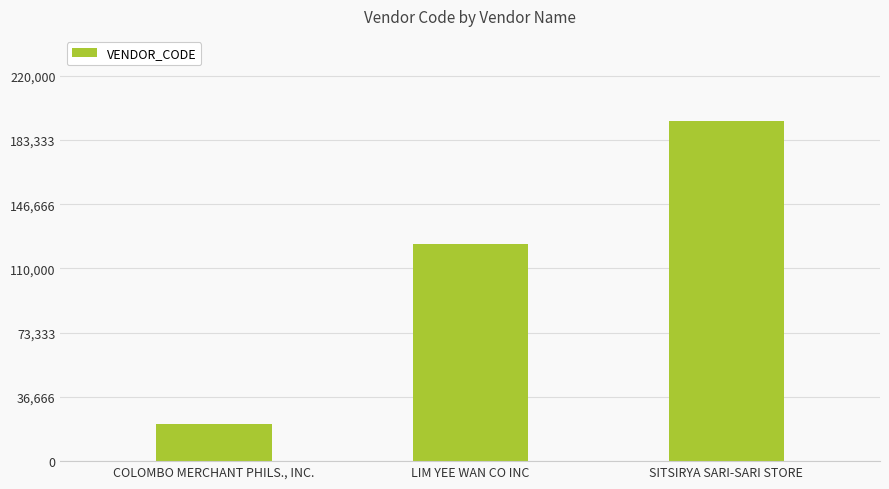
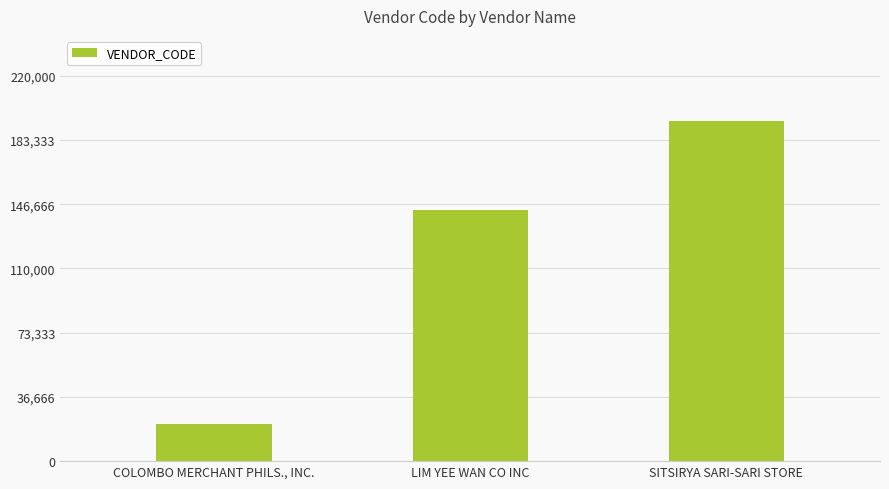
LIM YEE WAN CO INC: 124,000 -> 144,000
